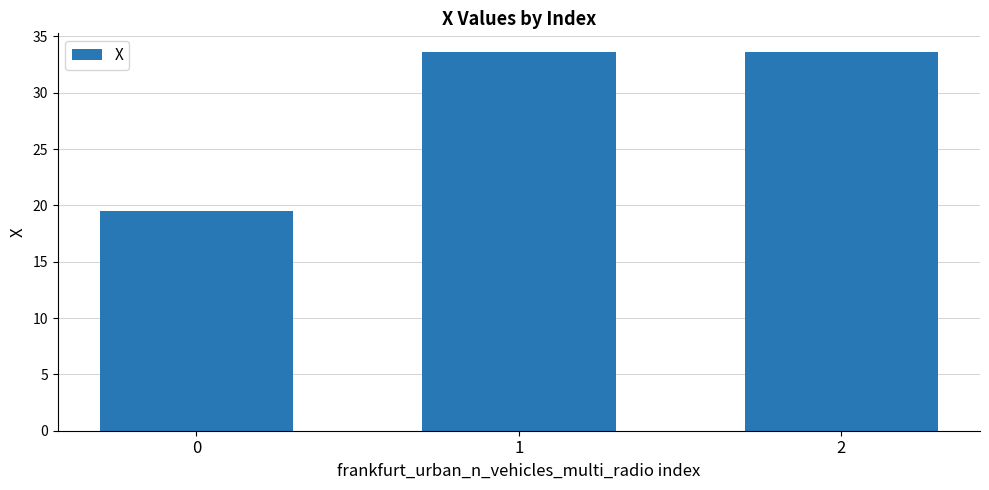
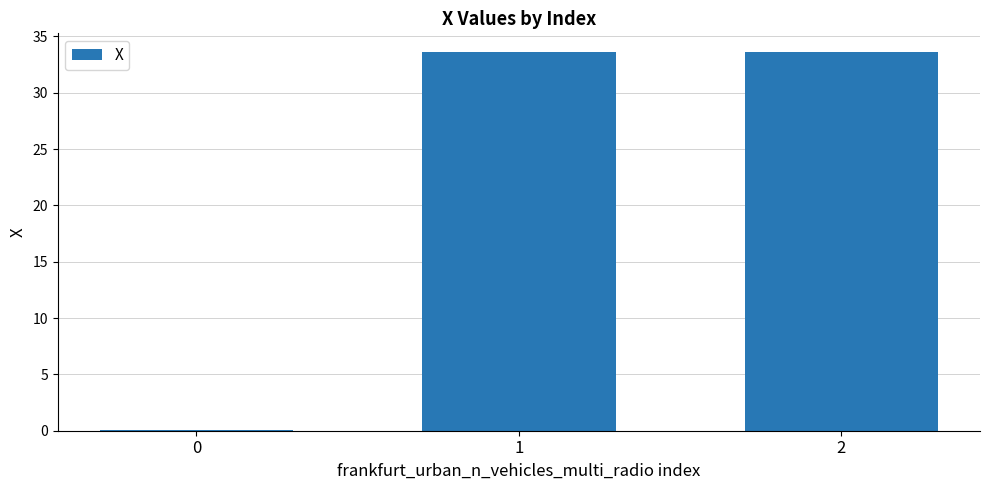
0: 19.5 -> 0.1
